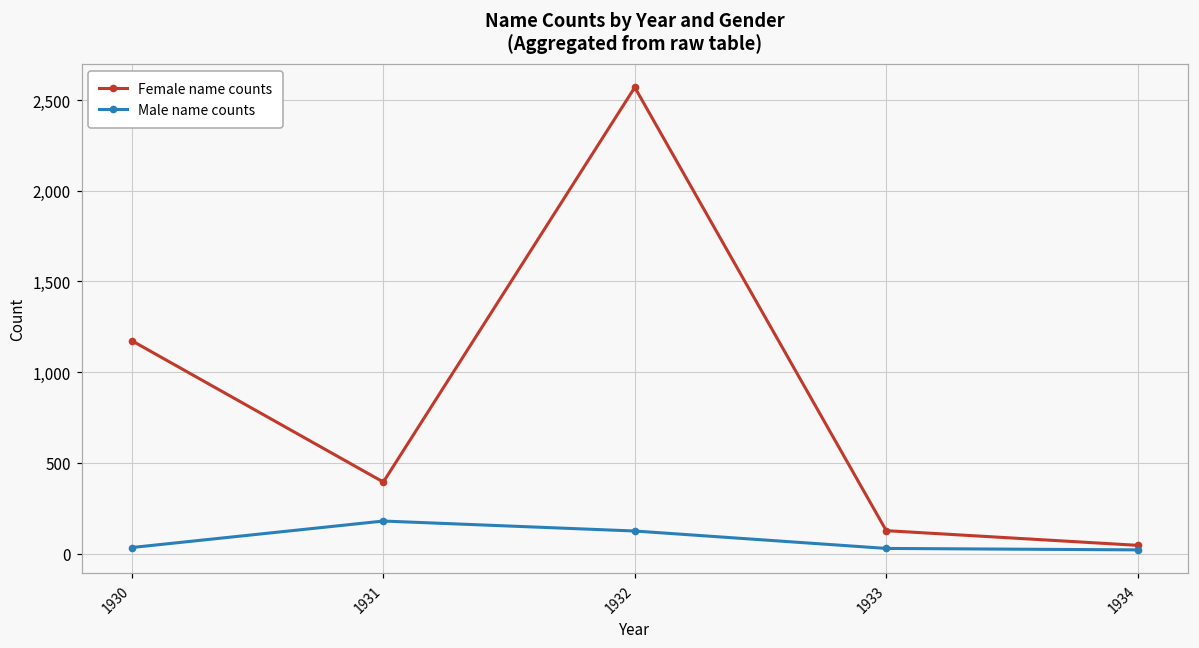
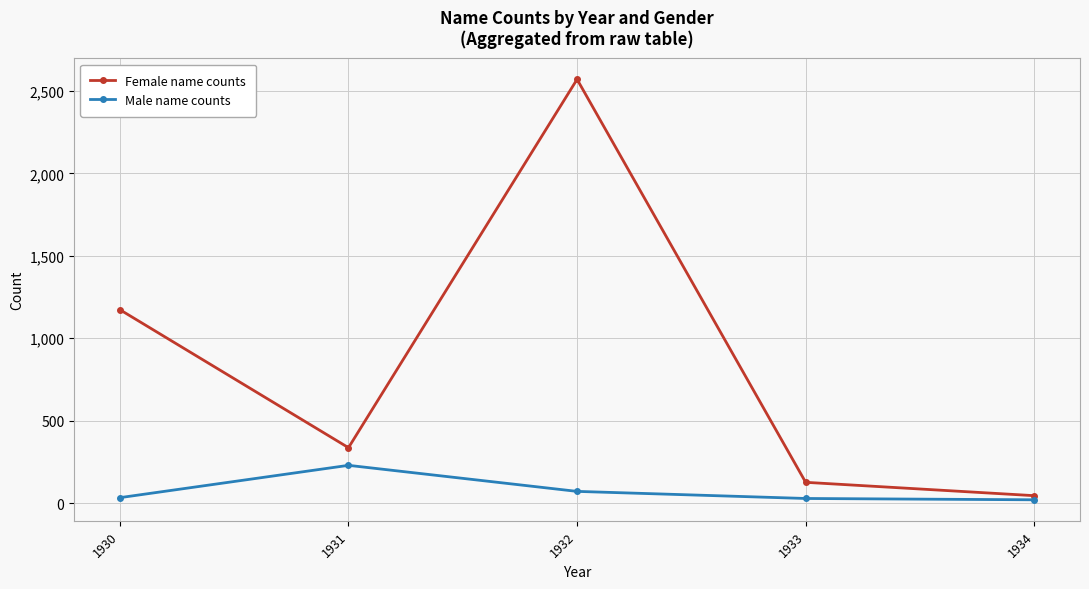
Female name counts, 1931: 390 -> 340
Male name counts, 1931: 180 -> 230
Male name counts, 1932: 120 -> 70
